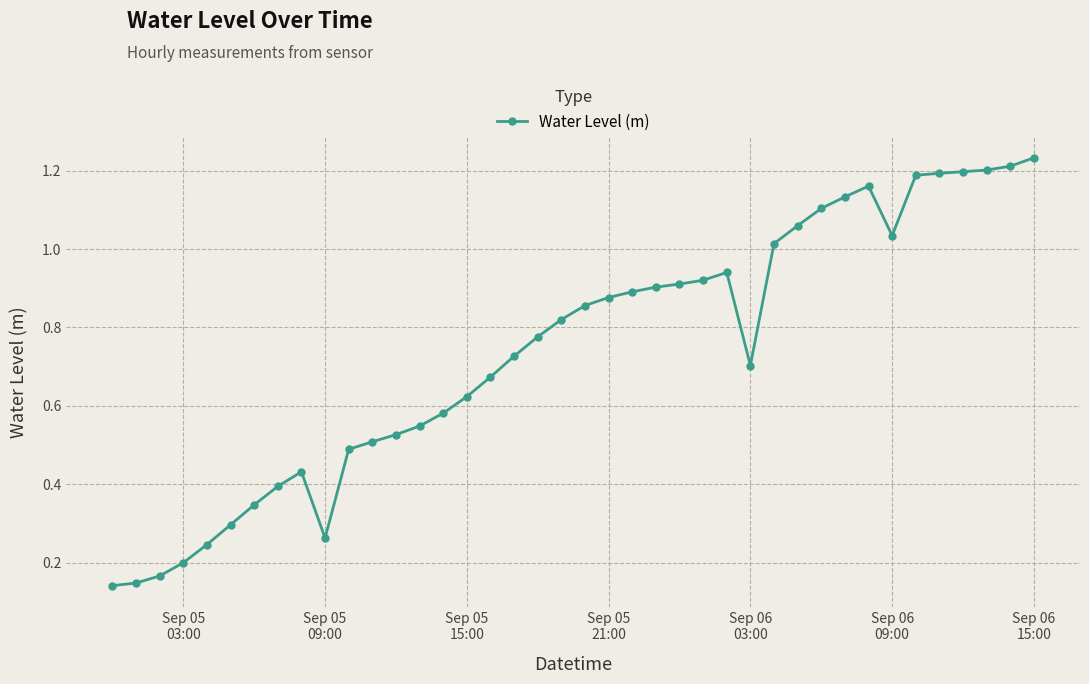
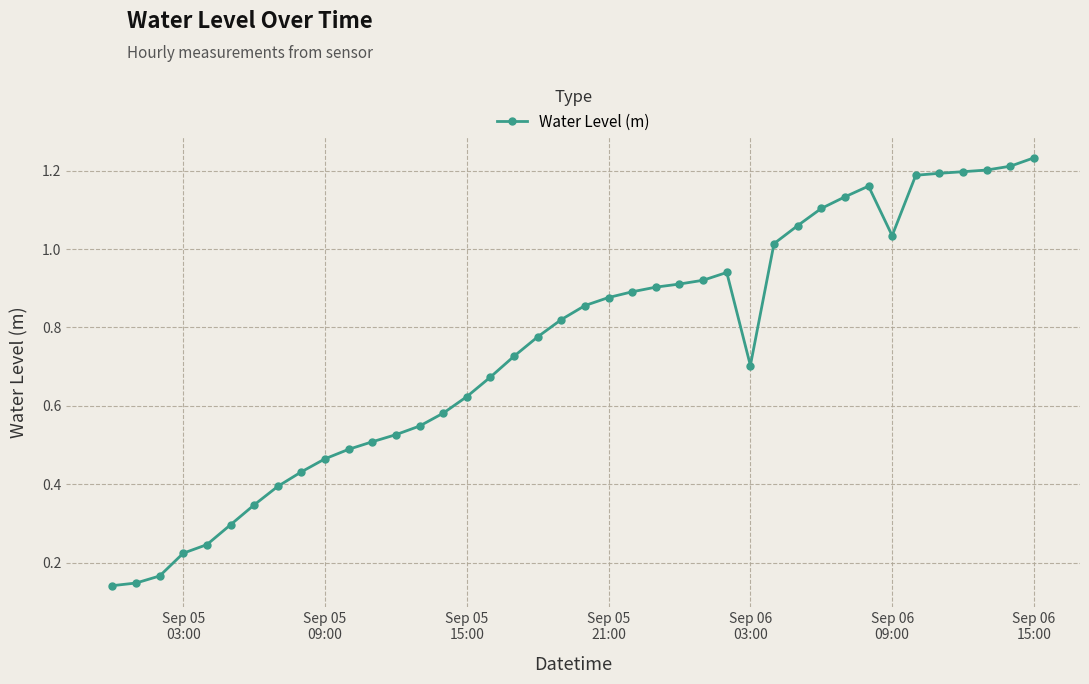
Sep 05 03:00: 0.20 -> 0.22
Sep 05 09:00: 0.26 -> 0.46
